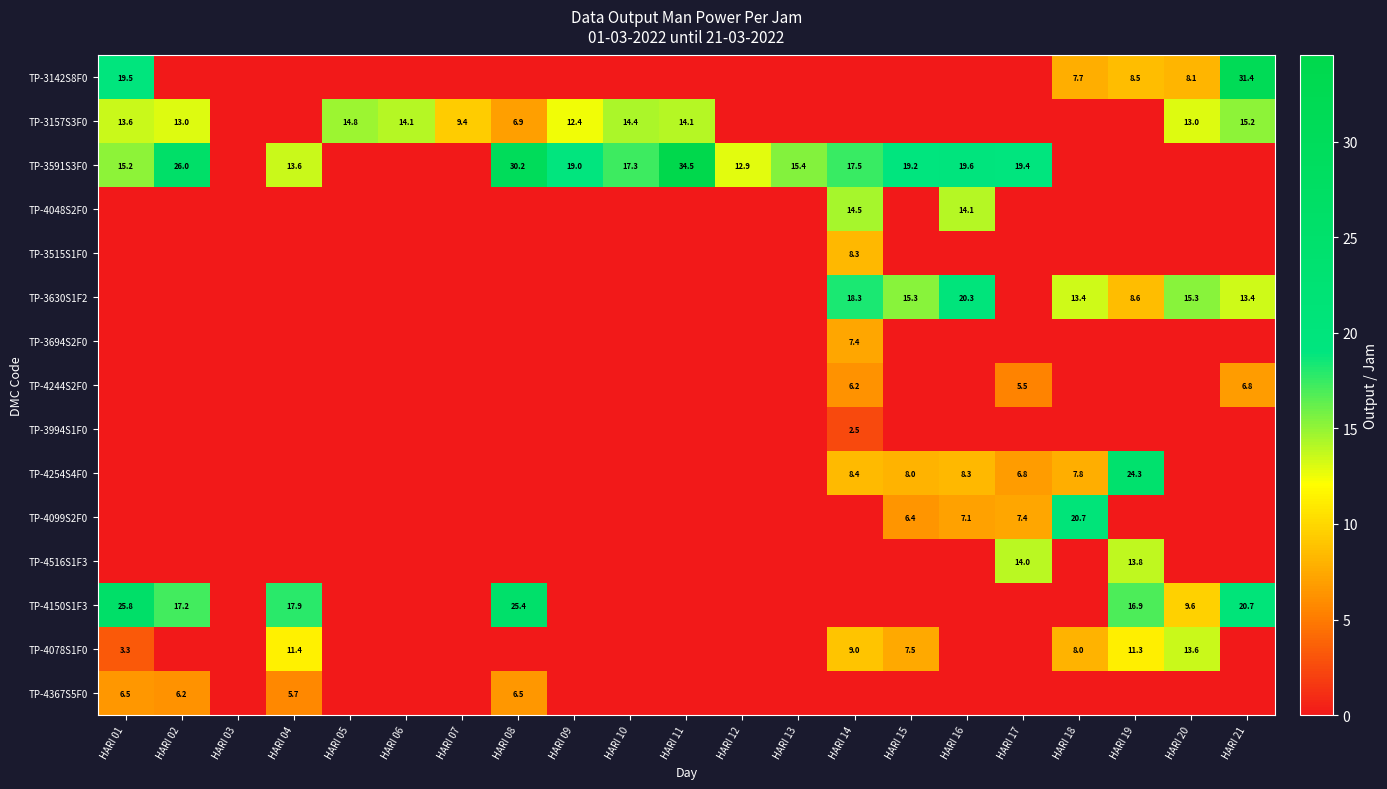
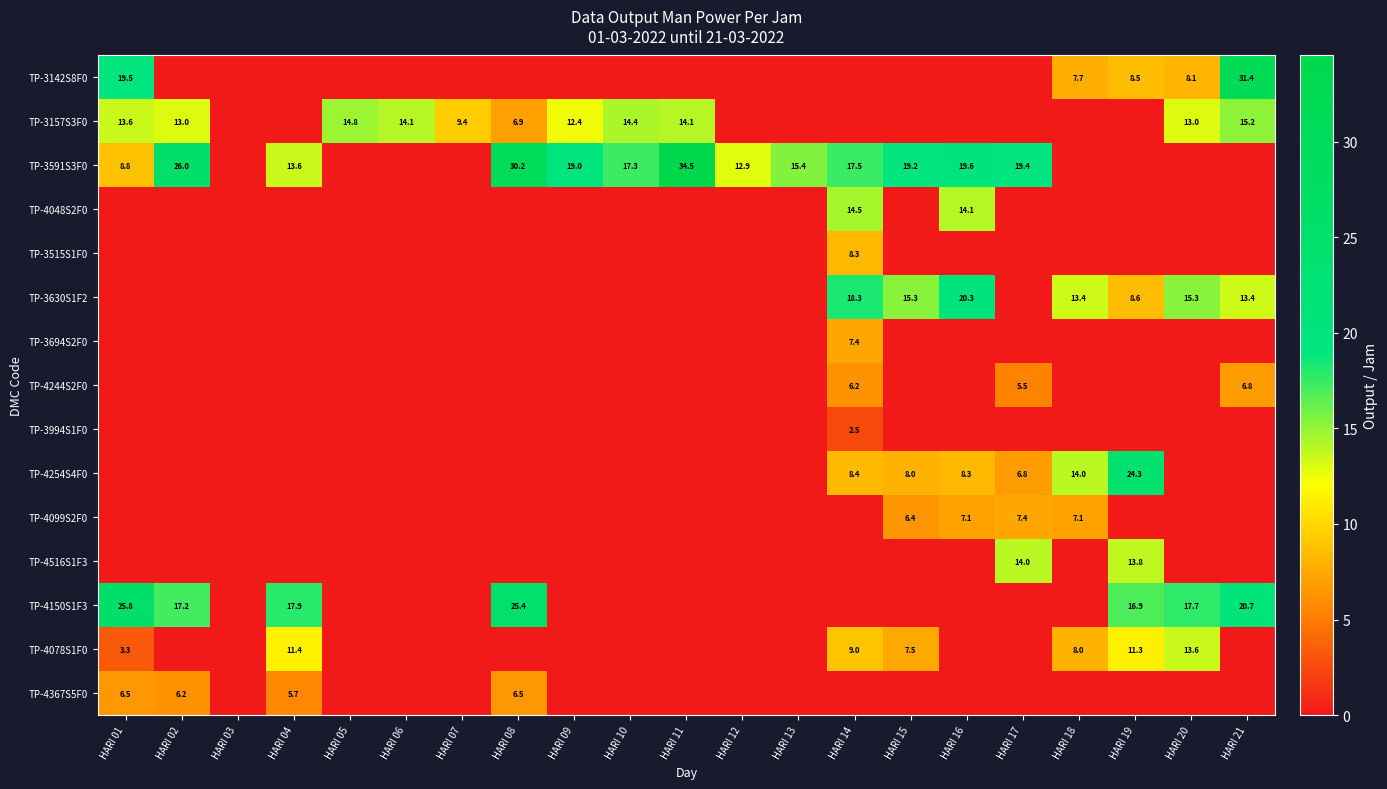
TP-3591S3F0, HARI 01: 15.2 -> 8.8
TP-4254S4F0, HARI 18: 7.8 -> 14.0
TP-4099S2F0, HARI 18: 20.7 -> 7.1
TP-4150S1F3, HARI 20: 9.6 -> 17.7
